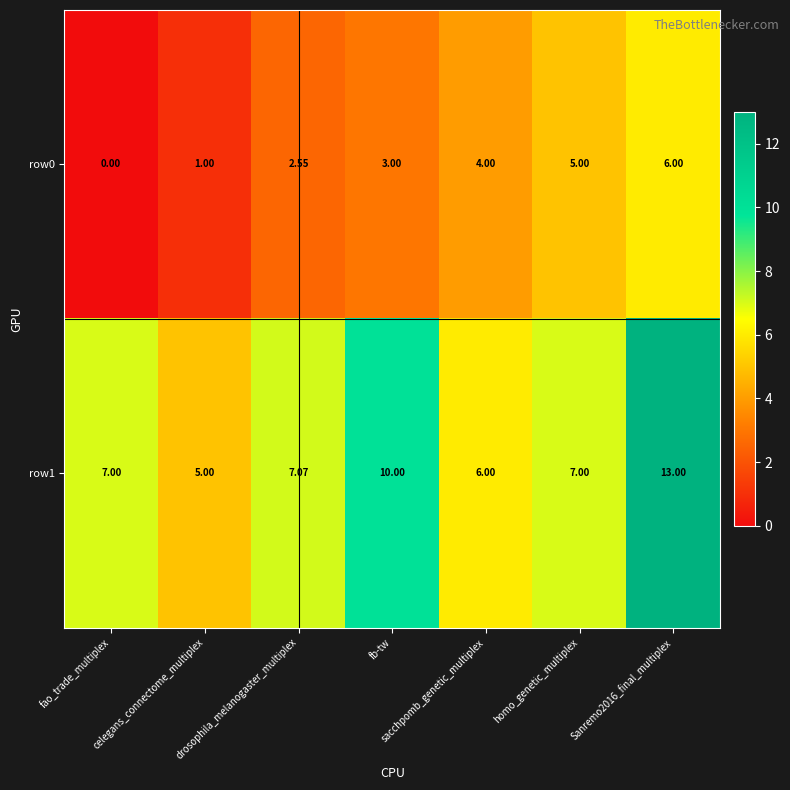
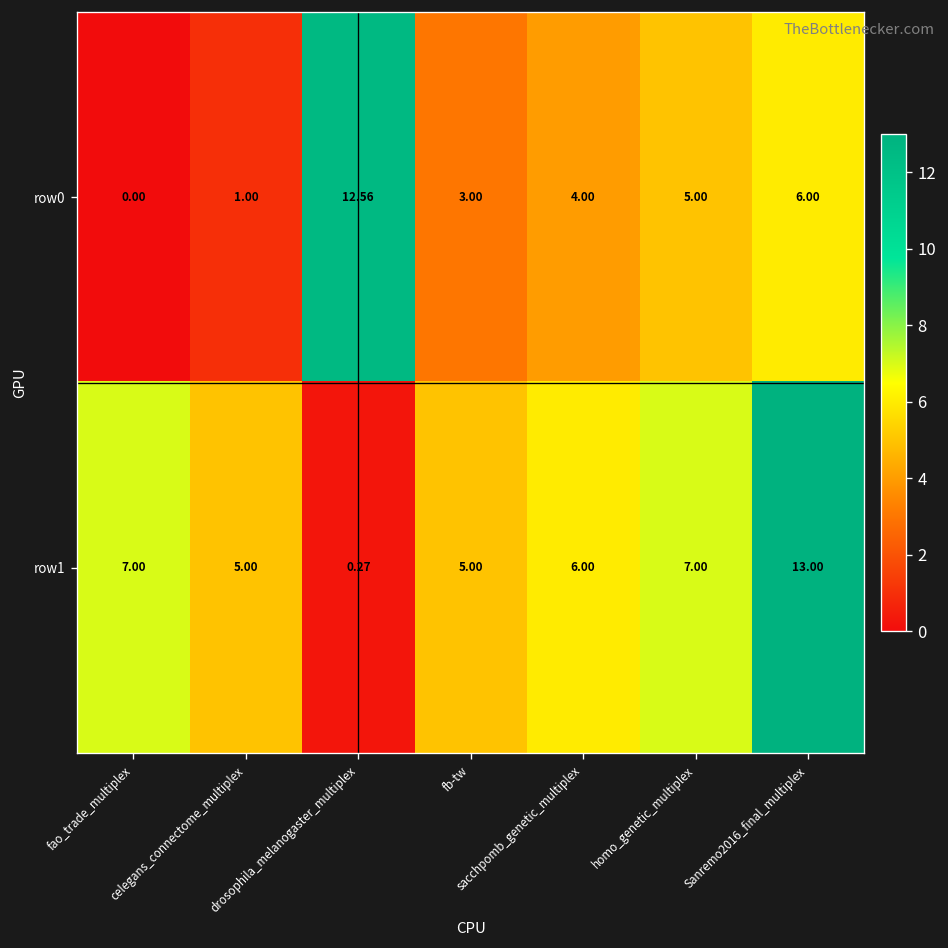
row0, drosophila_melanogaster_multiplex: 2.55 -> 12.56
row1, drosophila_melanogaster_multiplex: 7.07 -> 0.27
row1, fb-tw: 10.00 -> 5.00
